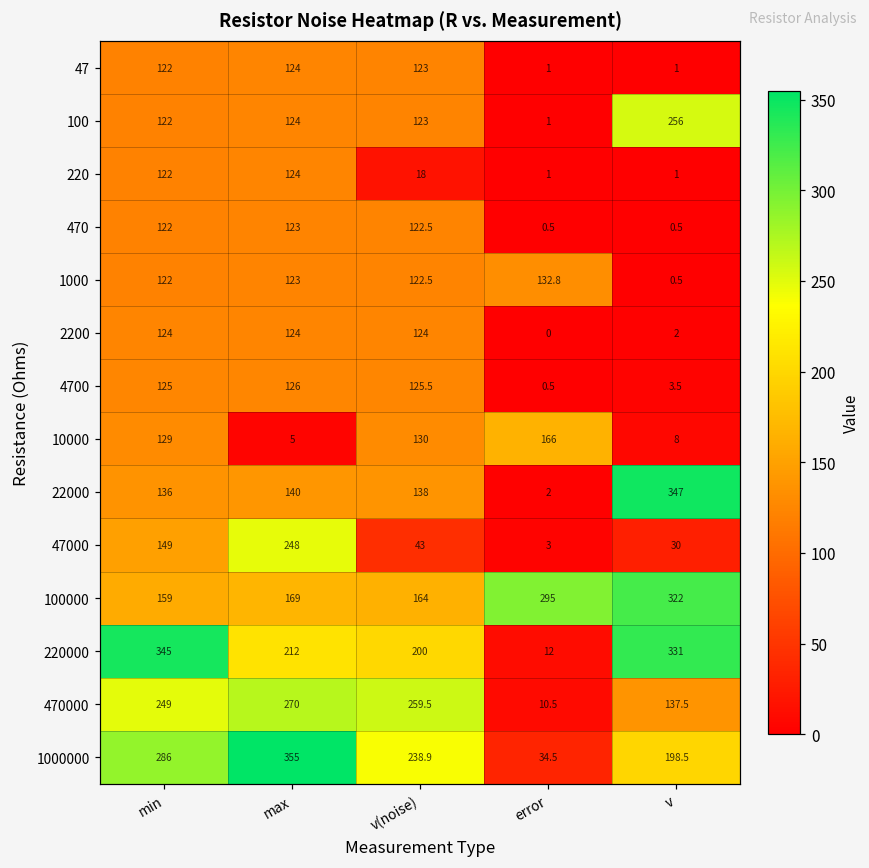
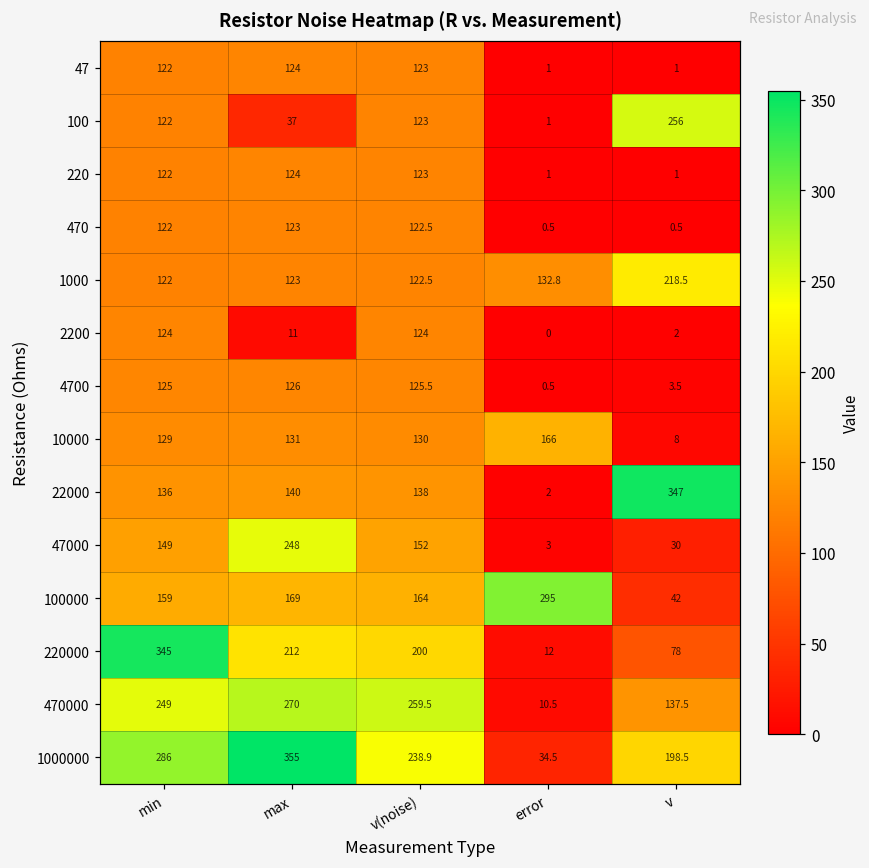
100, max: 124 -> 37
220, v(noise): 18 -> 123
1000, v: 0.5 -> 218.5
2200, max: 124 -> 11
10000, max: 5 -> 131
47000, v(noise): 43 -> 152
100000, v: 322 -> 42
220000, v: 331 -> 78
